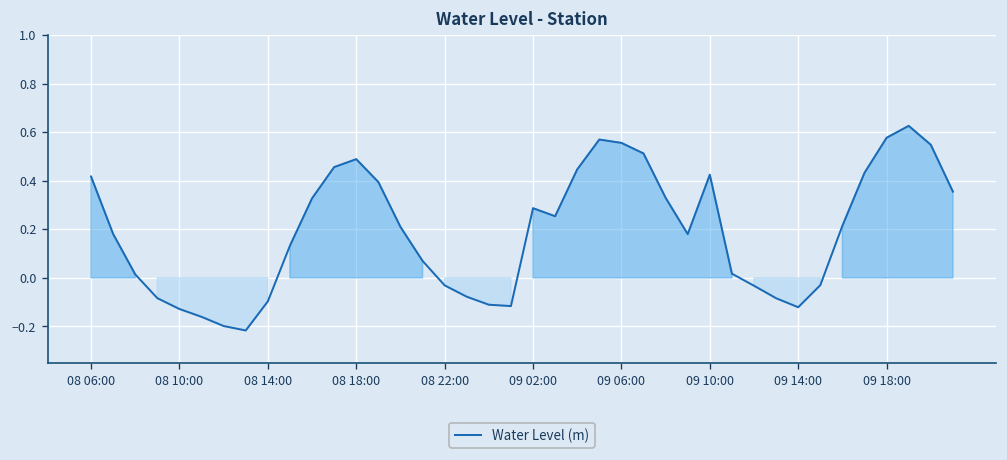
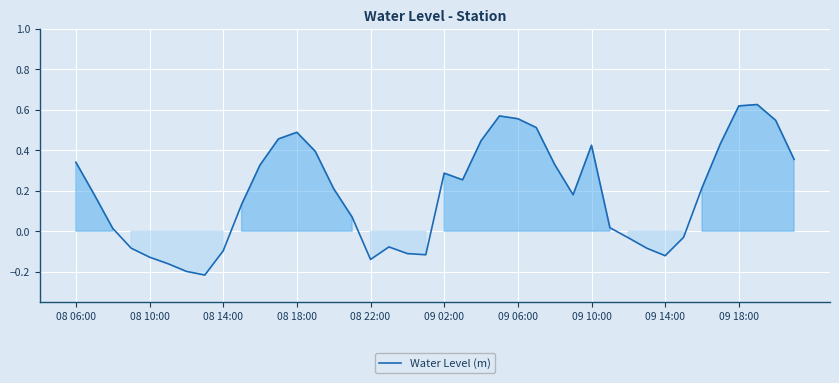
08 06:00: 0.42 -> 0.34
08 22:00: -0.03 -> -0.14
09 18:00: 0.58 -> 0.62
